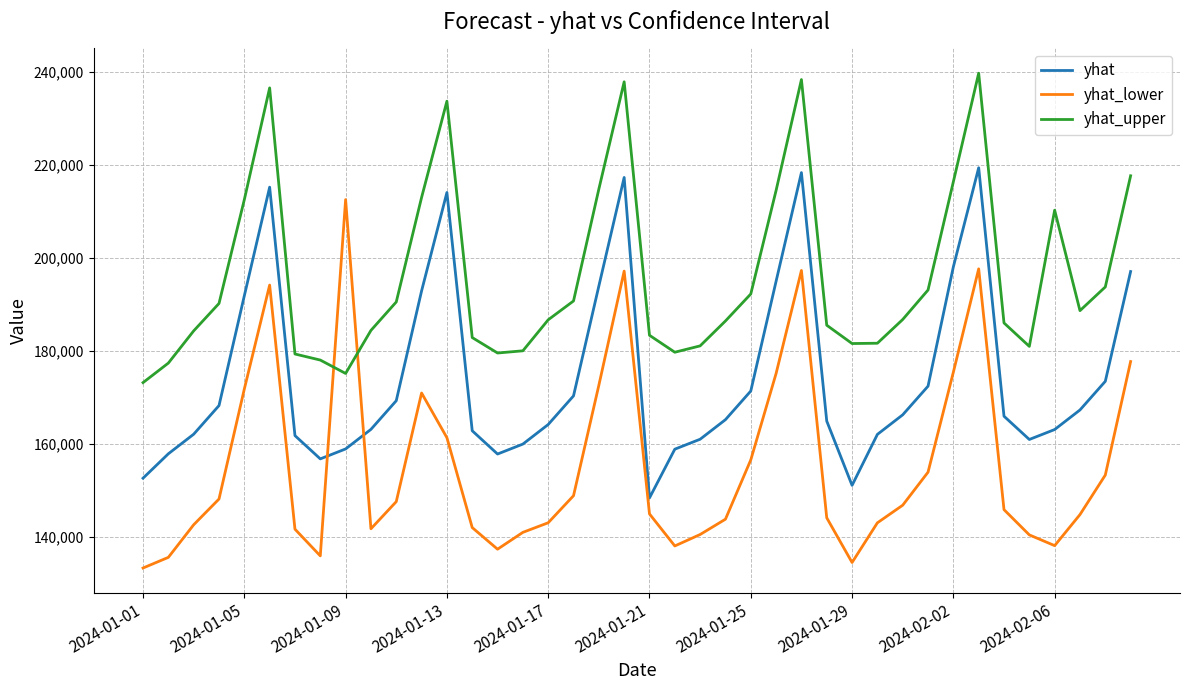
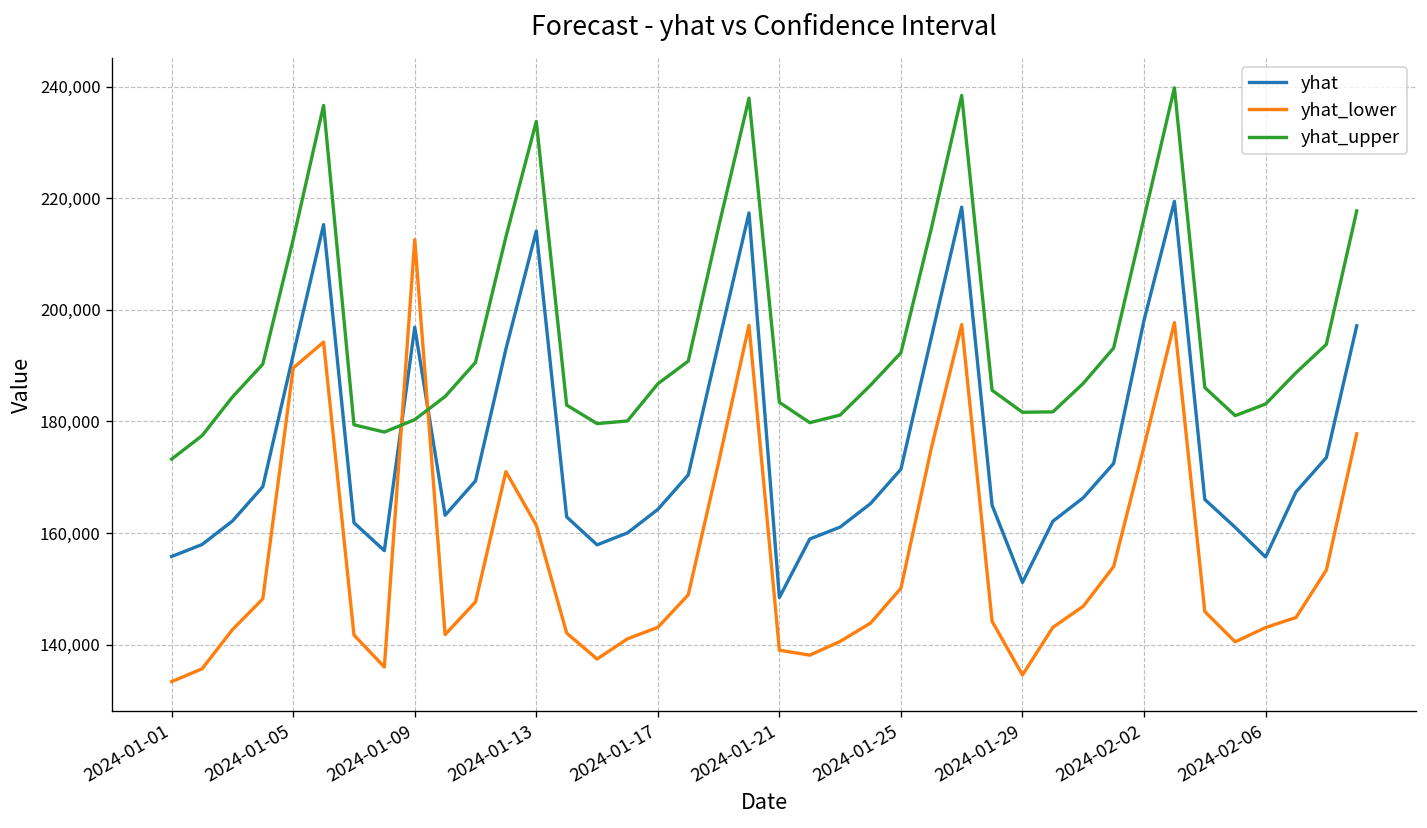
yhat, 2024-01-01: 153,000 -> 156,000
yhat_lower, 2024-01-05: 172,000 -> 190,000
yhat, 2024-01-09: 159,000 -> 197,000
yhat_upper, 2024-01-09: 175,000 -> 180,000
yhat_lower, 2024-01-21: 145,000 -> 139,000
yhat_lower, 2024-01-25: 157,000 -> 150,000
yhat, 2024-02-06: 163,000 -> 156,000
yhat_lower, 2024-02-06: 138,000 -> 143,000
yhat_upper, 2024-02-06: 210,000 -> 183,000
